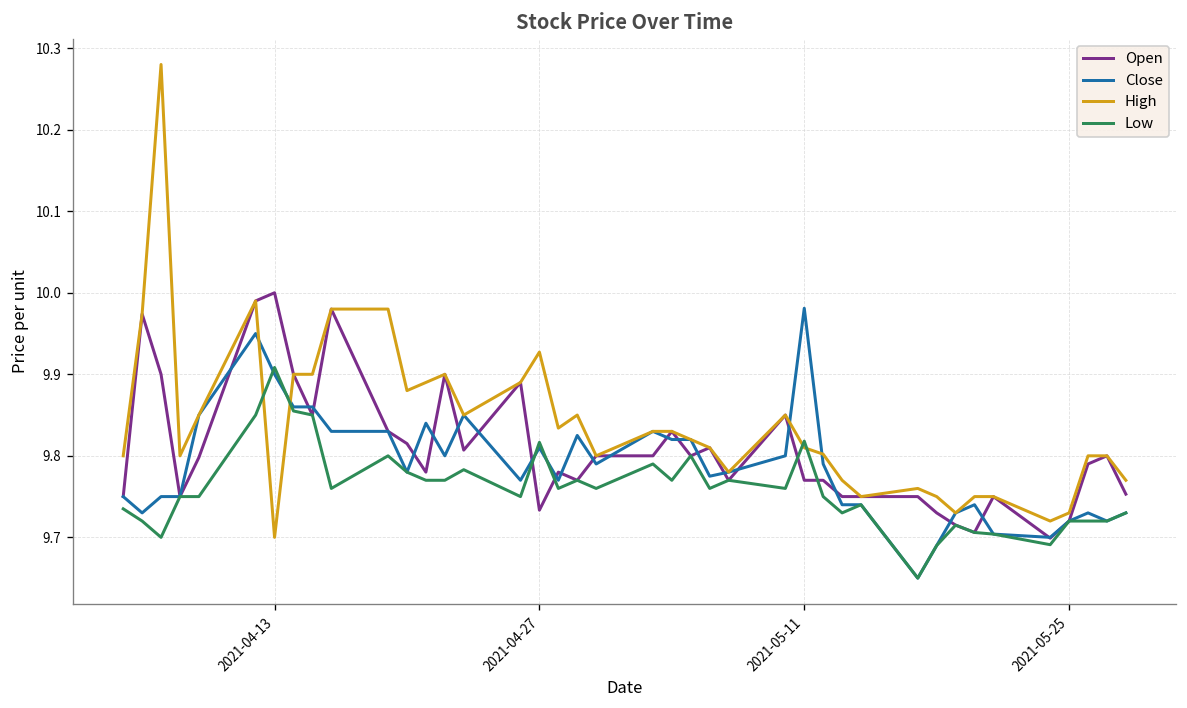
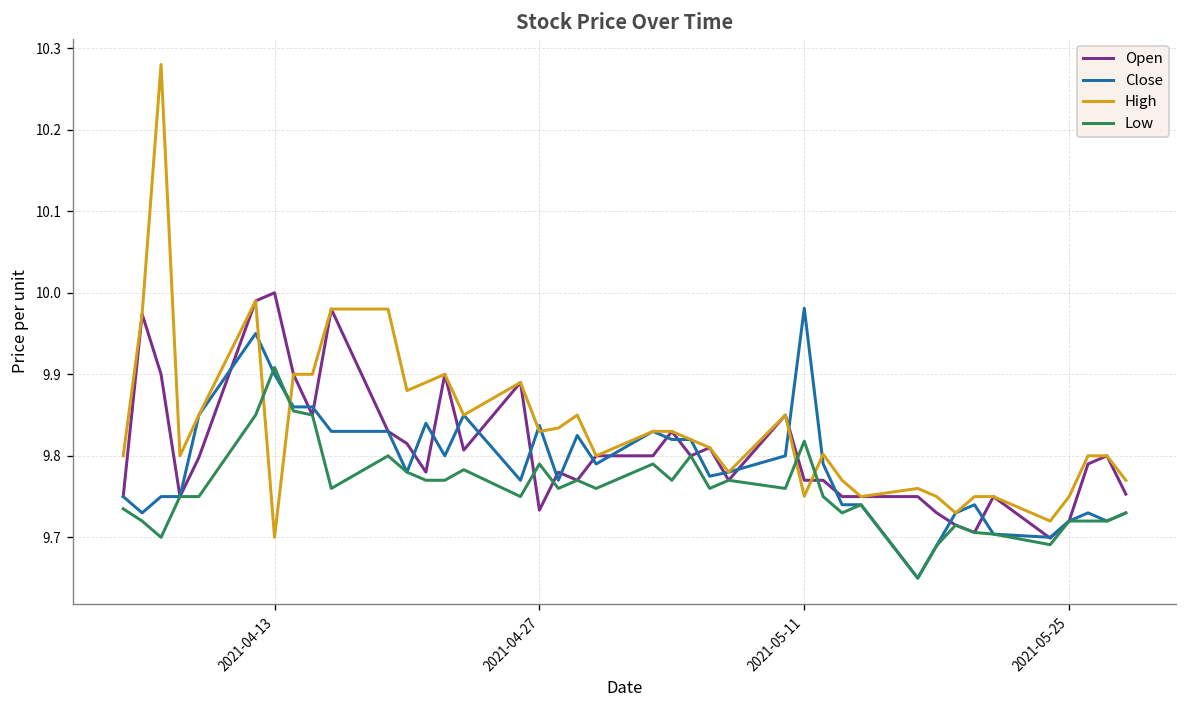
Close, 2021-04-27: 9.81 -> 9.84
High, 2021-04-27: 9.93 -> 9.83
Low, 2021-04-27: 9.82 -> 9.79
High, 2021-05-11: 9.81 -> 9.75
High, 2021-05-25: 9.73 -> 9.75
